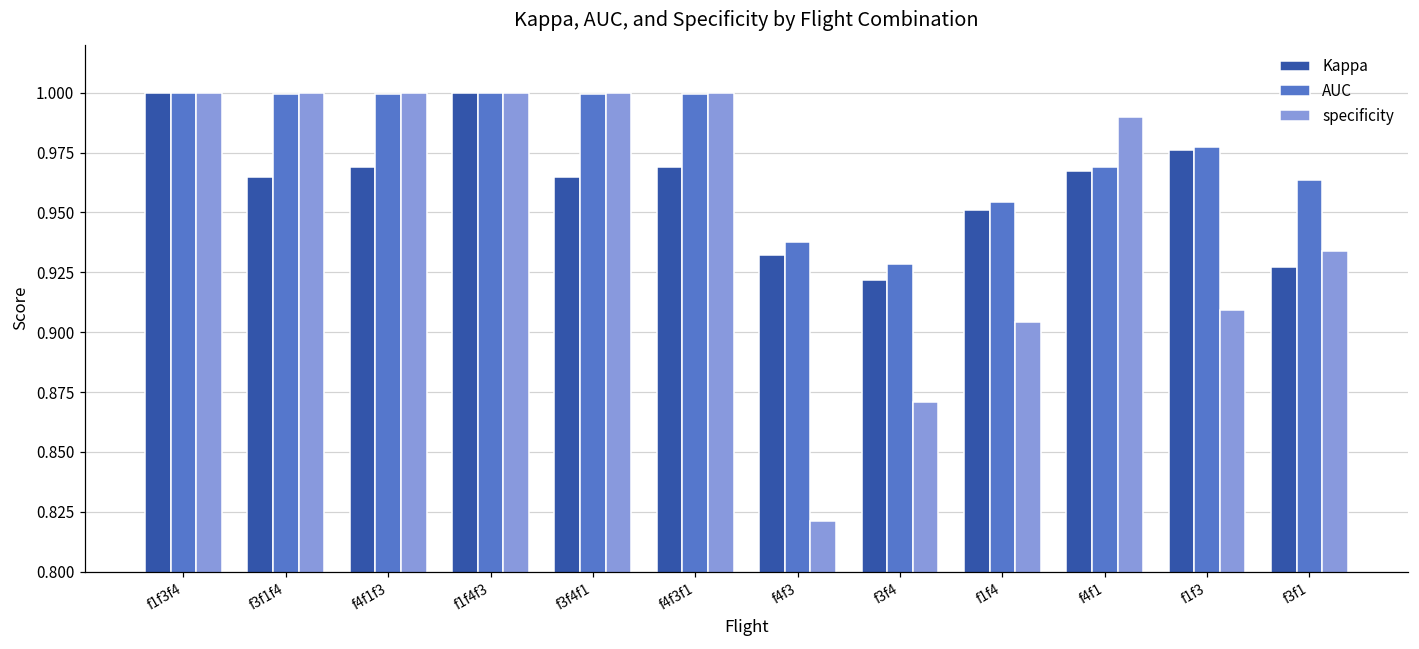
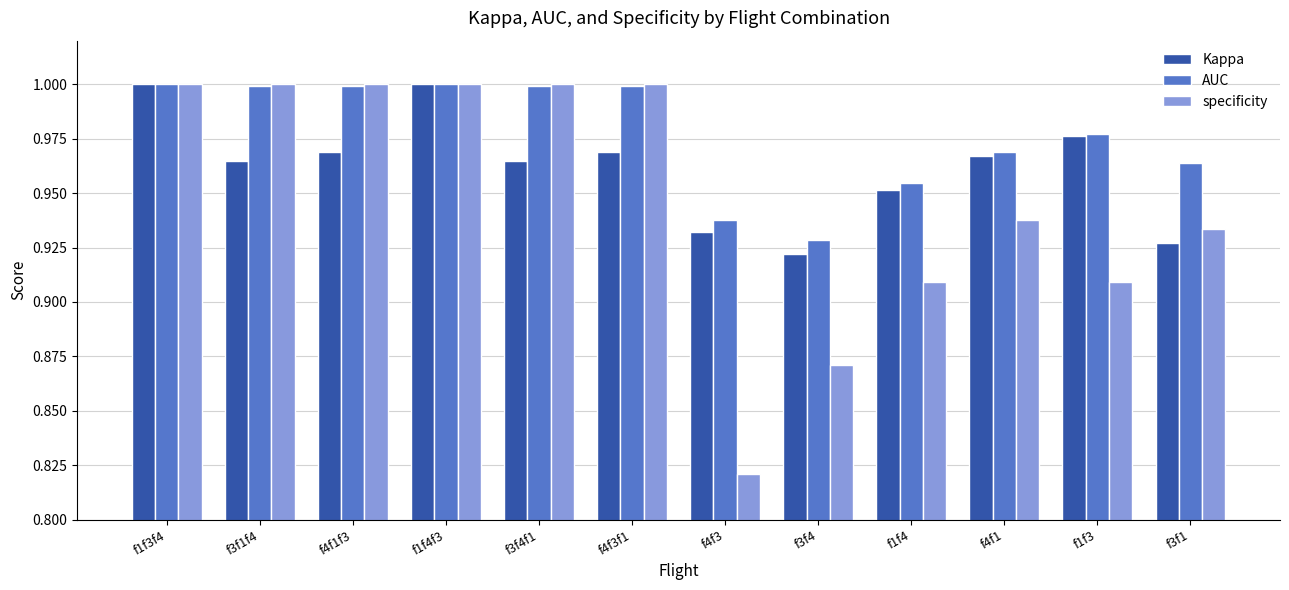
specificity, f1f4: 0.904 -> 0.909
specificity, f4f1: 0.990 -> 0.938
